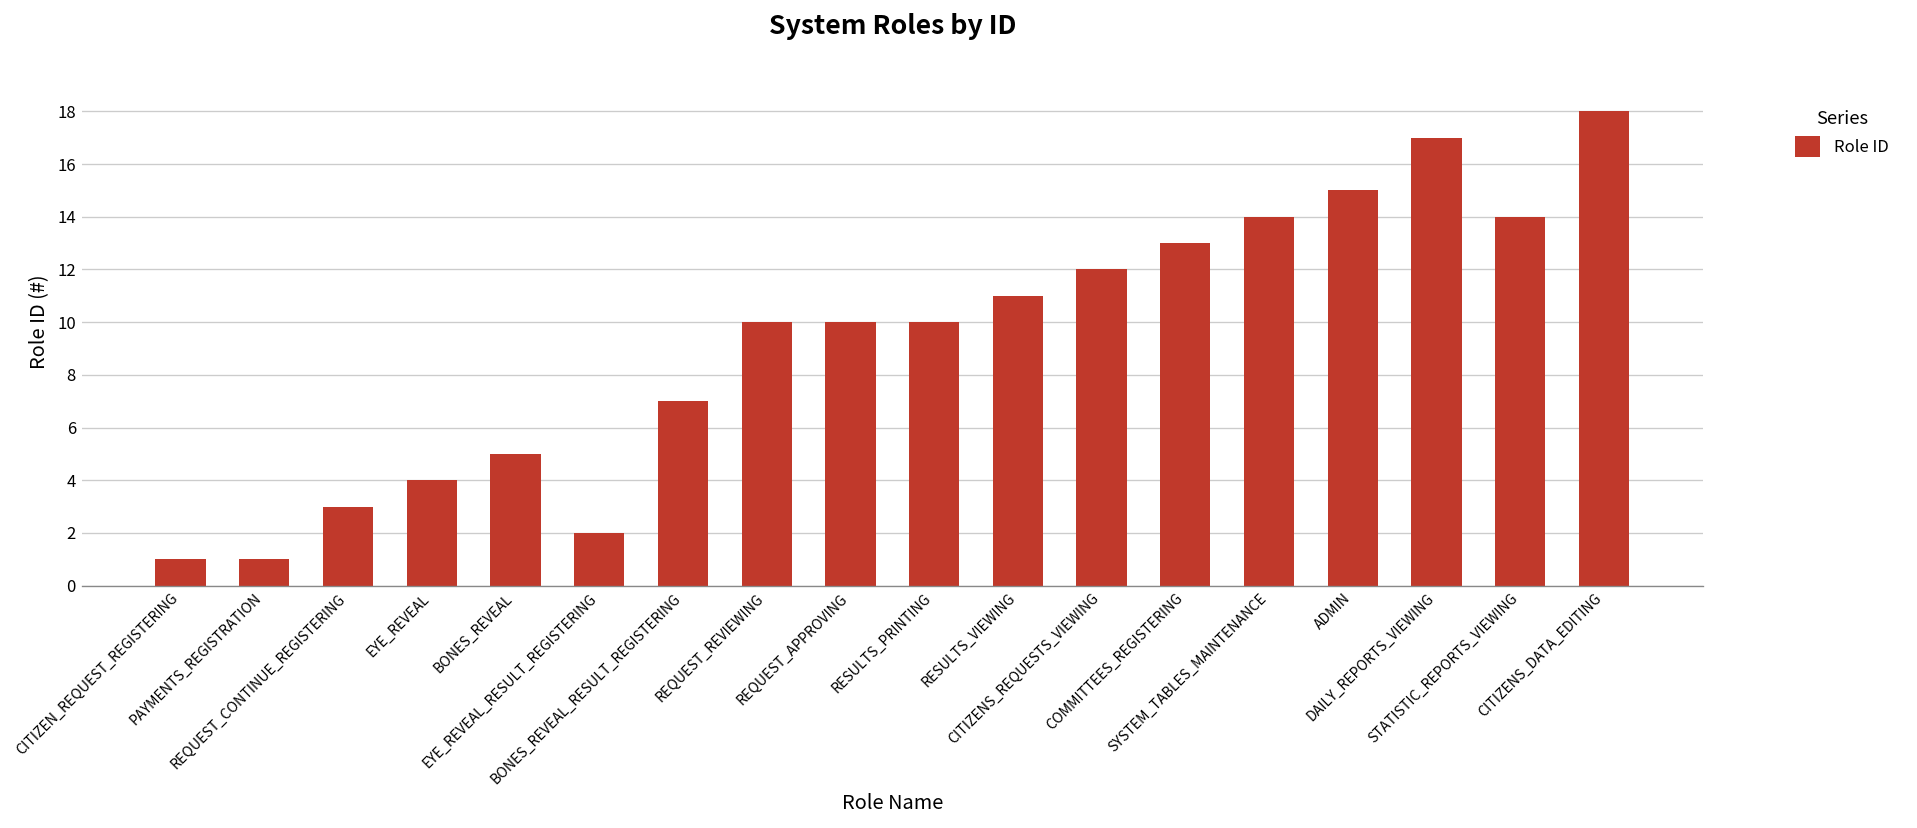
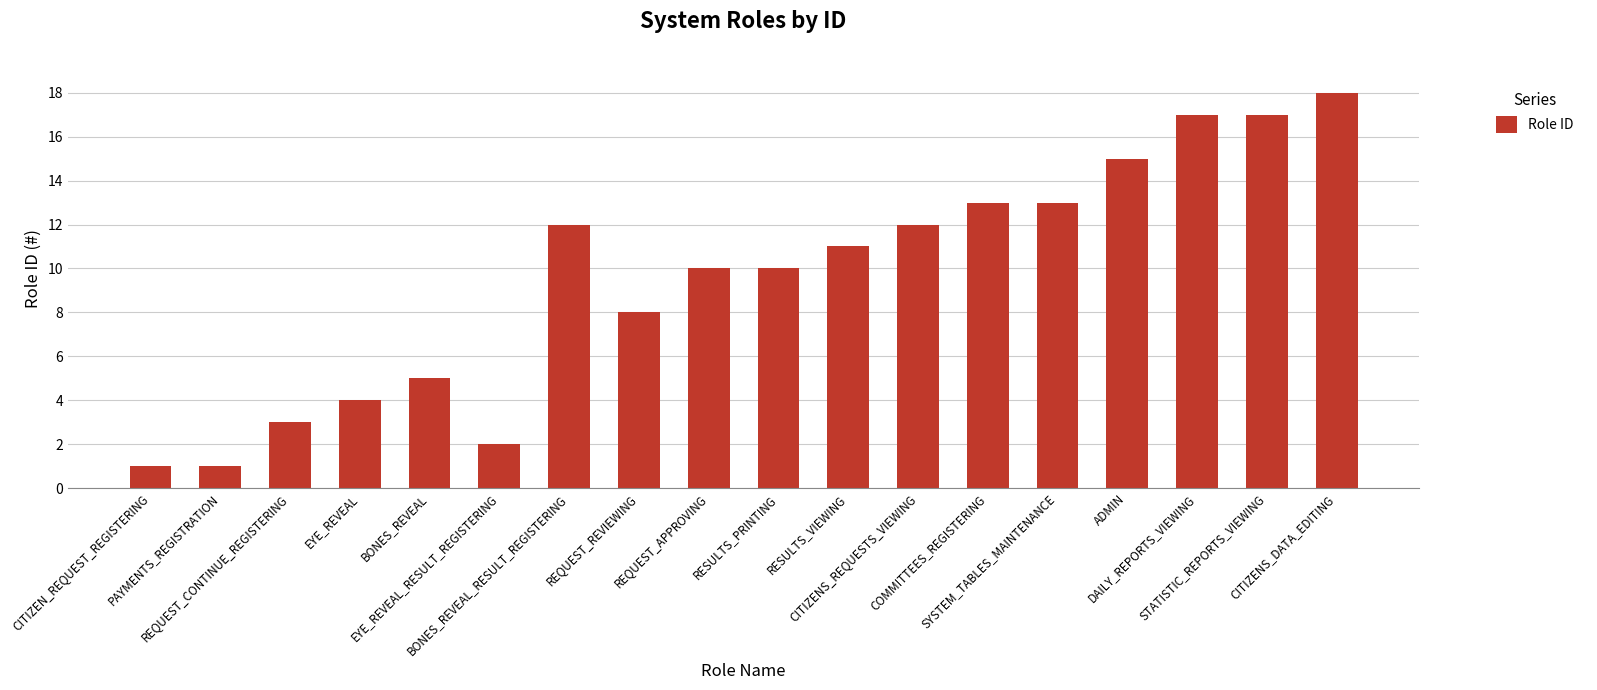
BONES_REVEAL_RESULT_REGISTERING: 7 -> 12
REQUEST_REVIEWING: 10 -> 8
SYSTEM_TABLES_MAINTENANCE: 14 -> 13
STATISTIC_REPORTS_VIEWING: 14 -> 17
